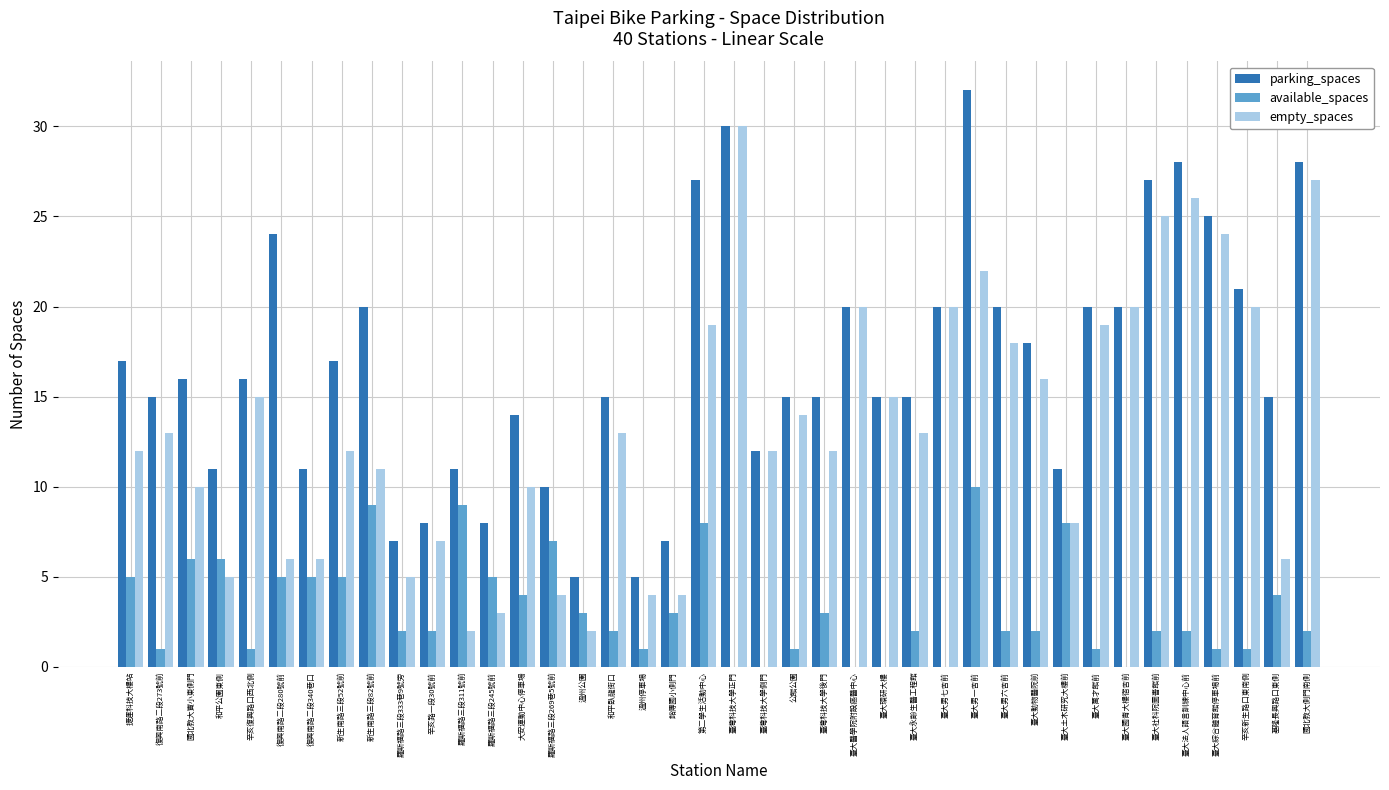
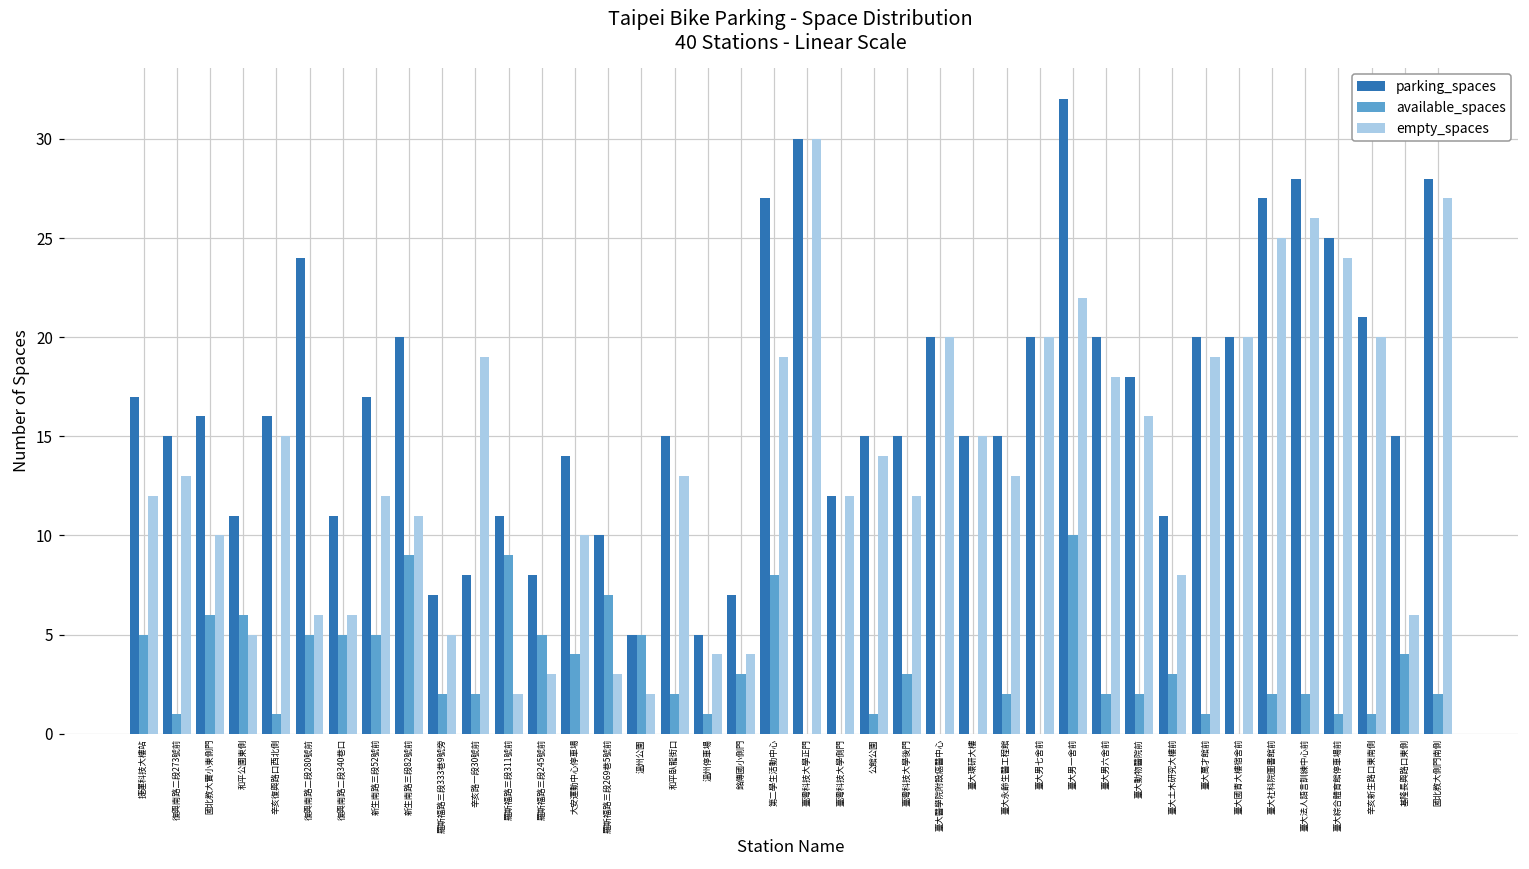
empty_spaces, 辛亥路一段30號前: 7 -> 19
empty_spaces, 羅斯福路三段269巷5號前: 4 -> 3
available_spaces, 溫州公園: 3 -> 5
available_spaces, 臺大土木研究大樓前: 8 -> 3
